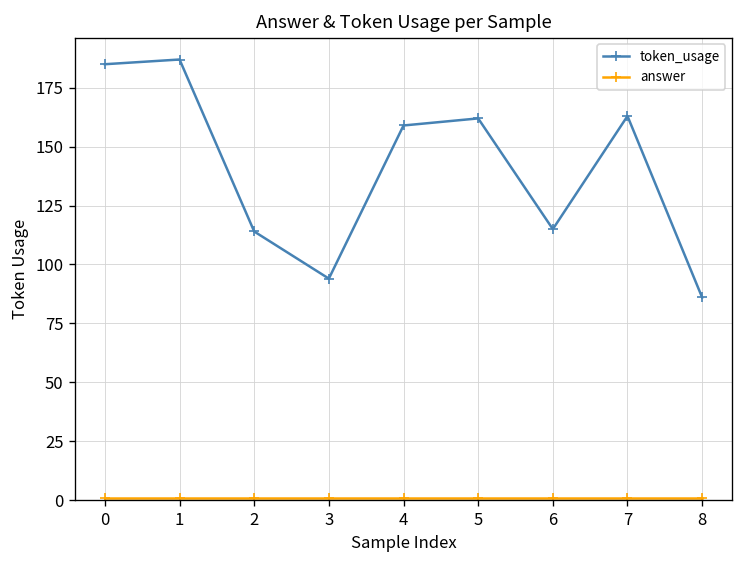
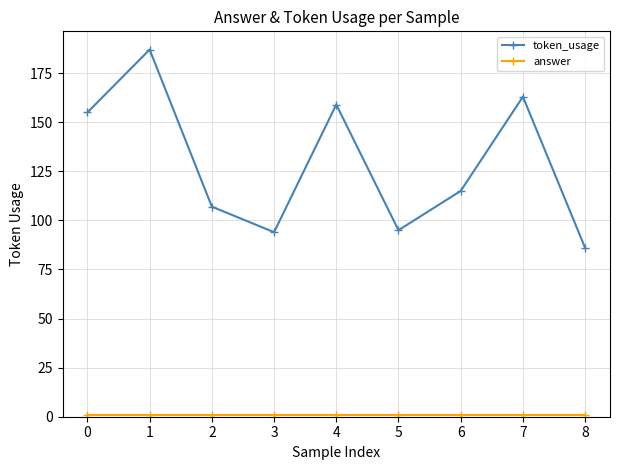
token_usage, 0: 185 -> 155
token_usage, 2: 114 -> 107
token_usage, 5: 162 -> 95
